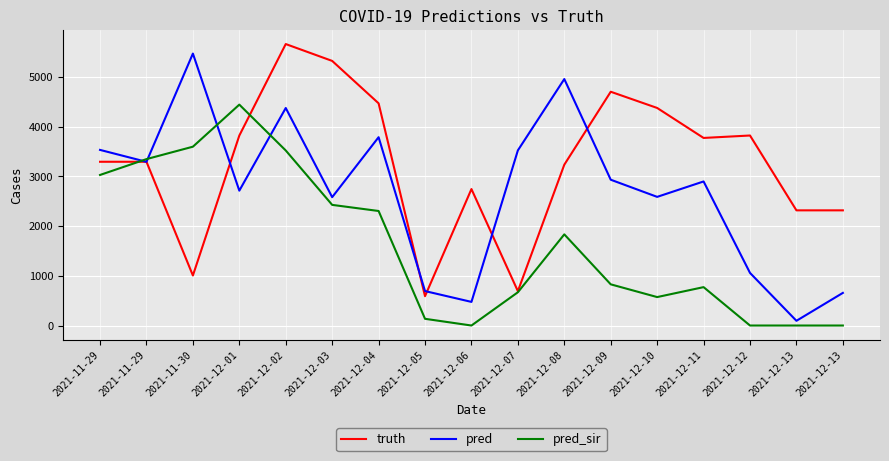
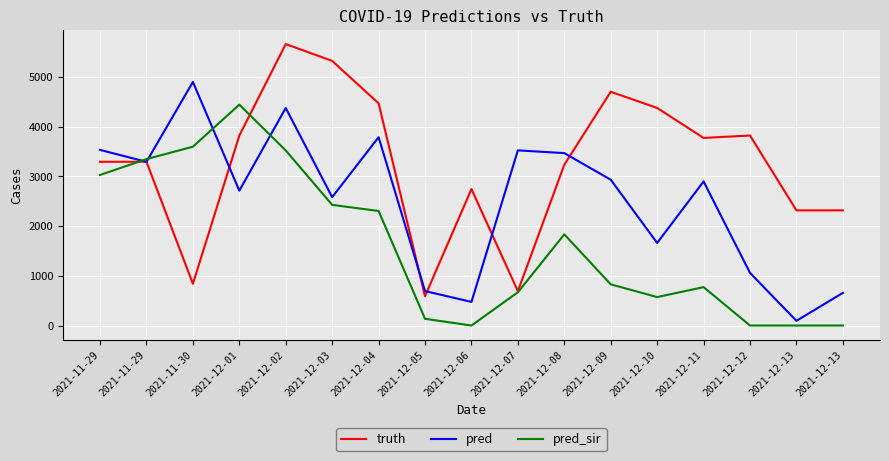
truth, 2021-11-30: 1000 -> 800
pred, 2021-11-30: 5500 -> 4900
pred, 2021-12-08: 5000 -> 3500
pred, 2021-12-10: 2600 -> 1700
